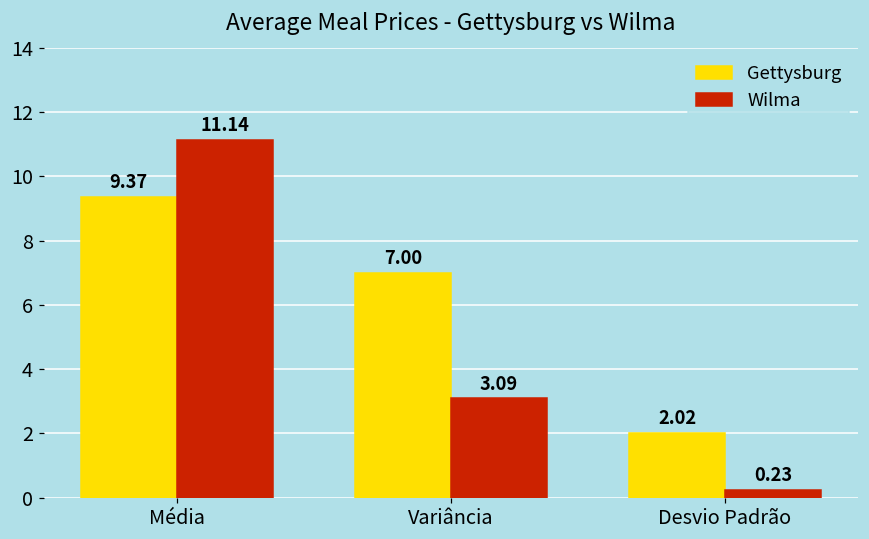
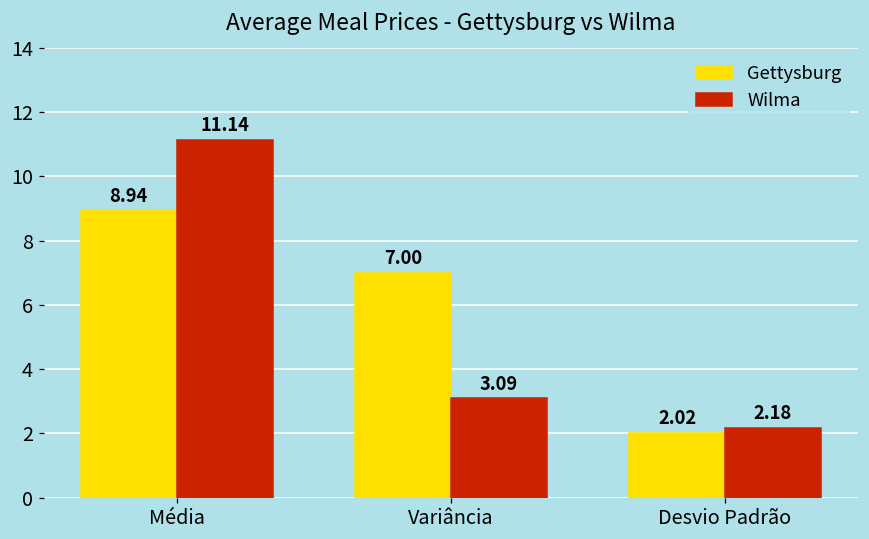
Gettysburg, Média: 9.37 -> 8.94
Wilma, Desvio Padrão: 0.23 -> 2.18
